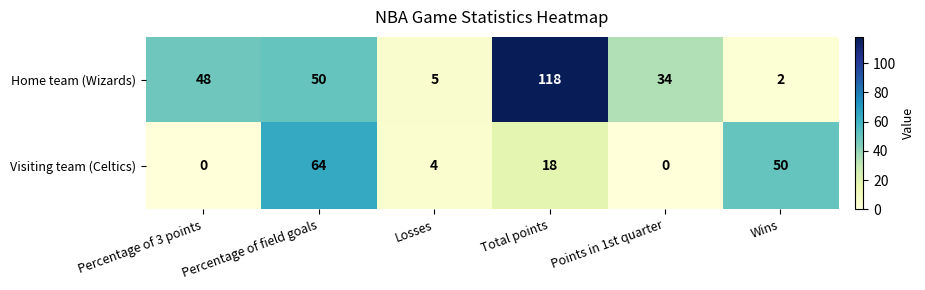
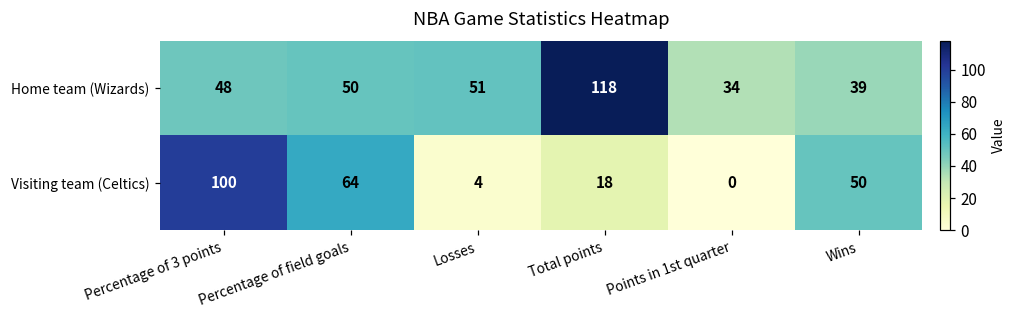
Home team (Wizards), Losses: 5 -> 51
Home team (Wizards), Wins: 2 -> 39
Visiting team (Celtics), Percentage of 3 points: 0 -> 100
